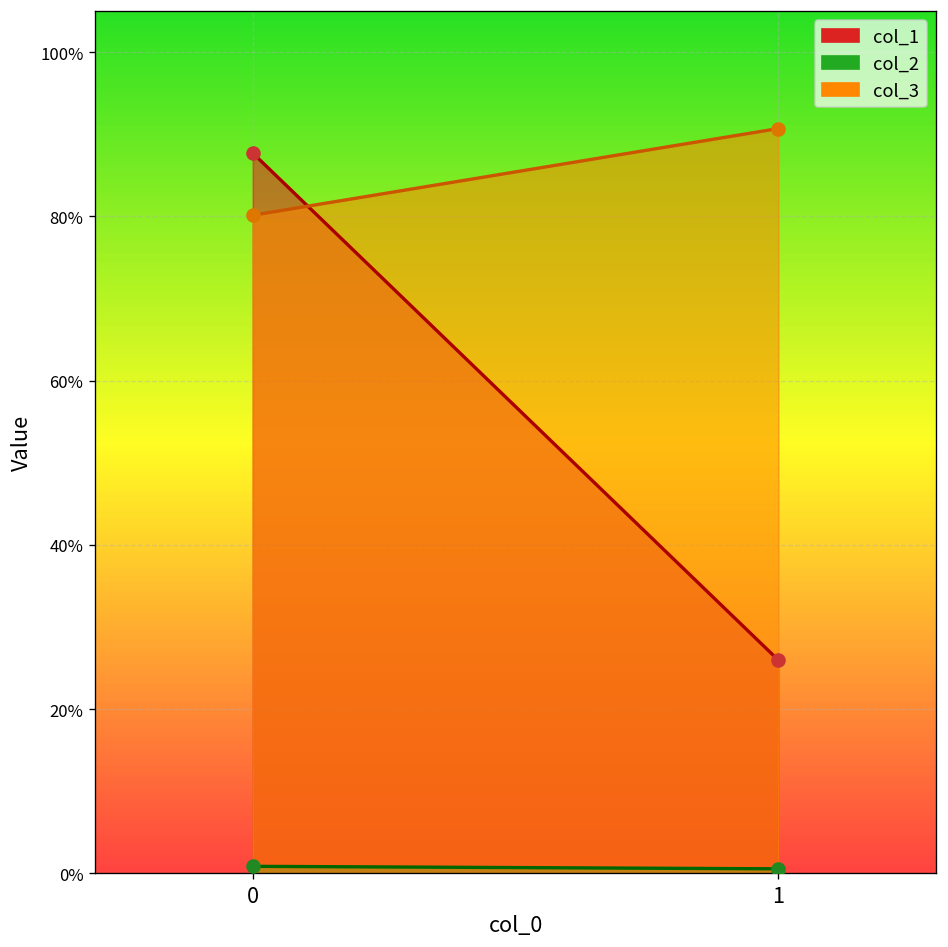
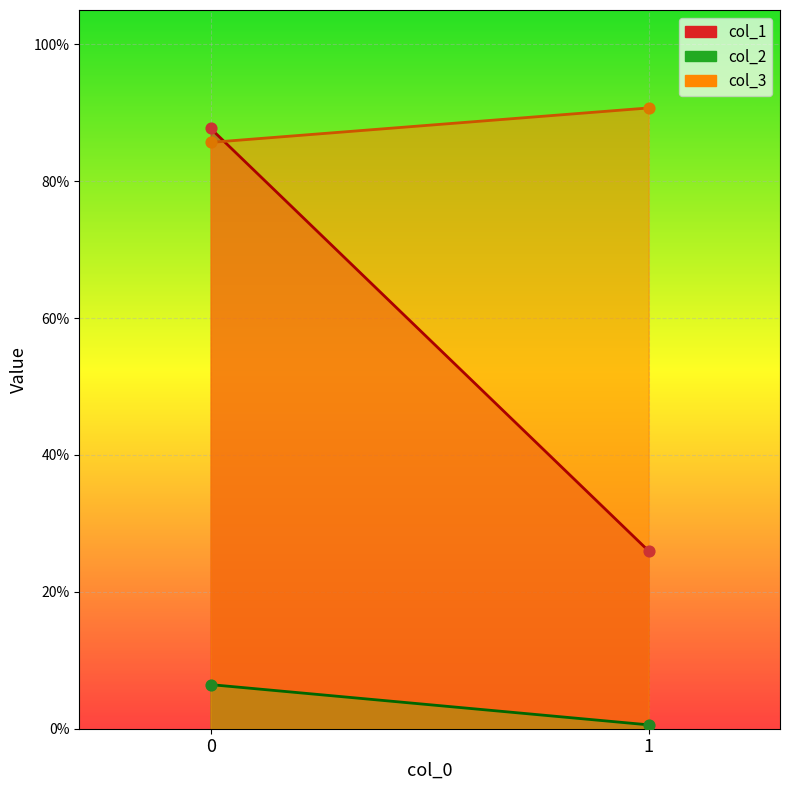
col_2, 0: 1% -> 6%
col_3, 0: 80% -> 86%
